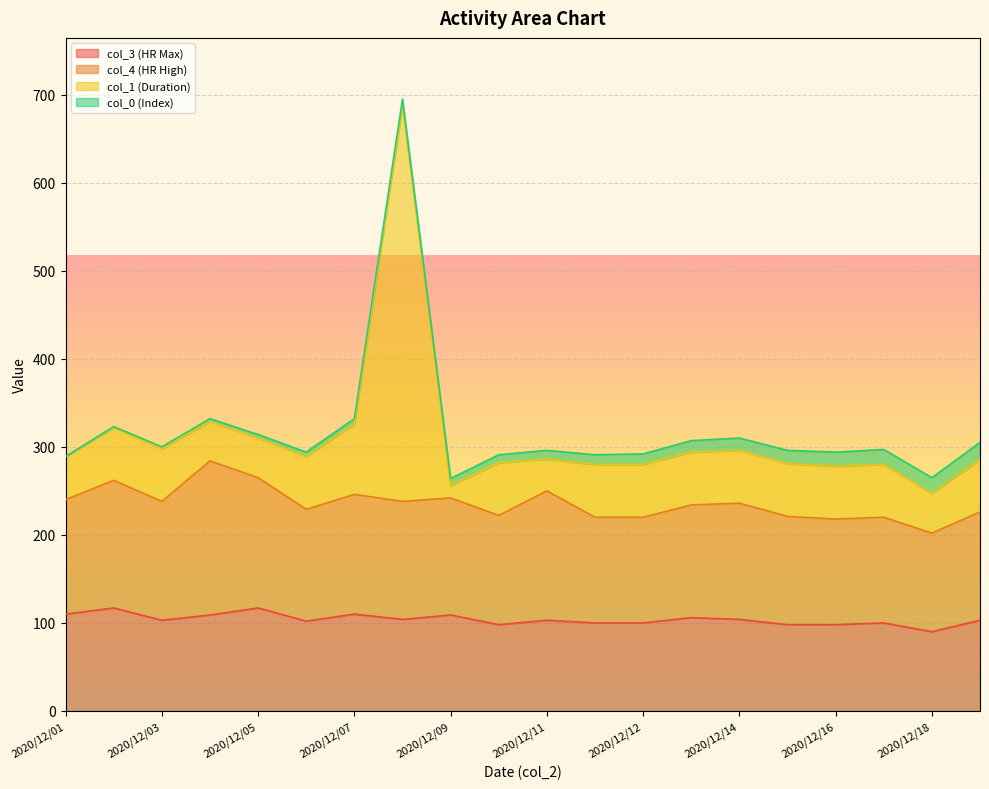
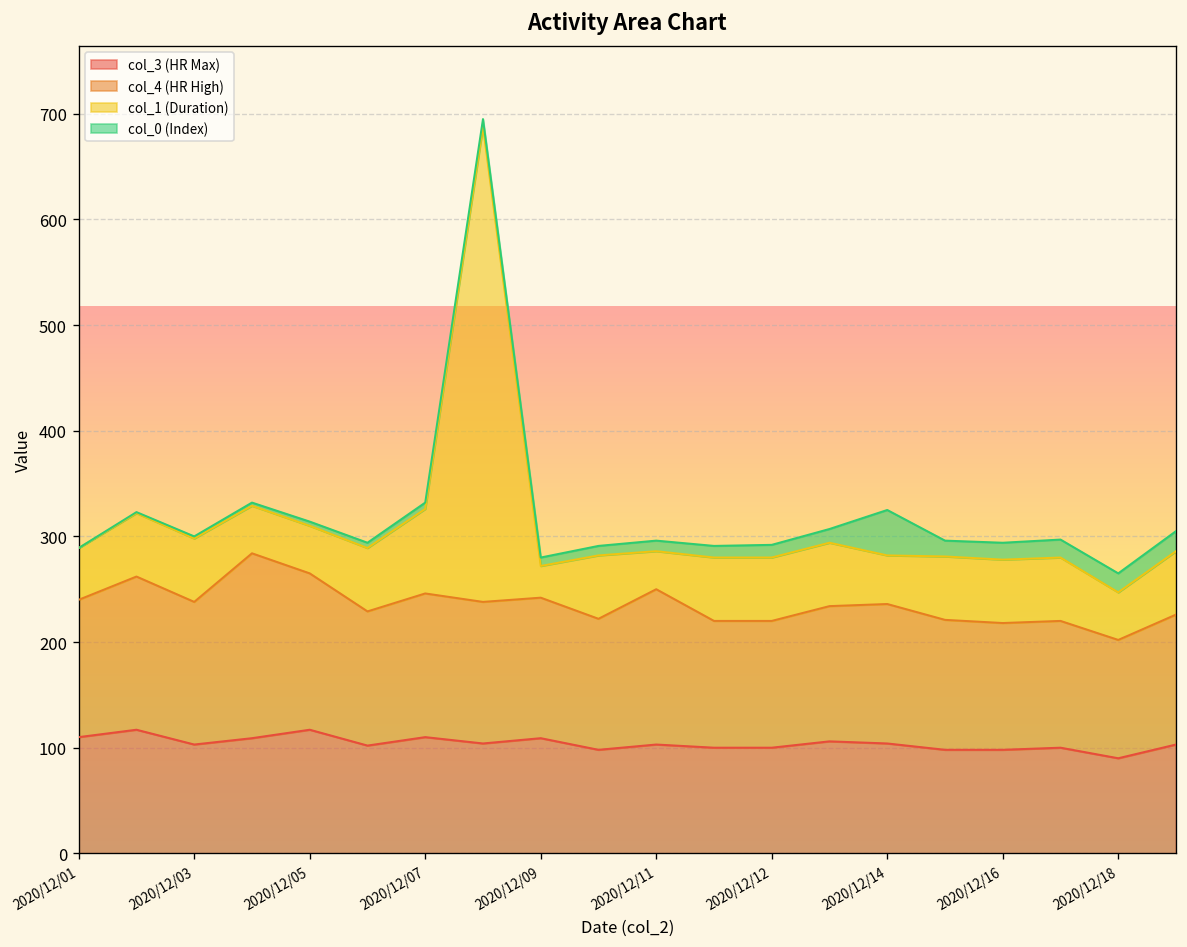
col_1 (Duration), 2020/12/09: 10 -> 30
col_1 (Duration), 2020/12/14: 60 -> 50
col_0 (Index), 2020/12/14: 10 -> 40
